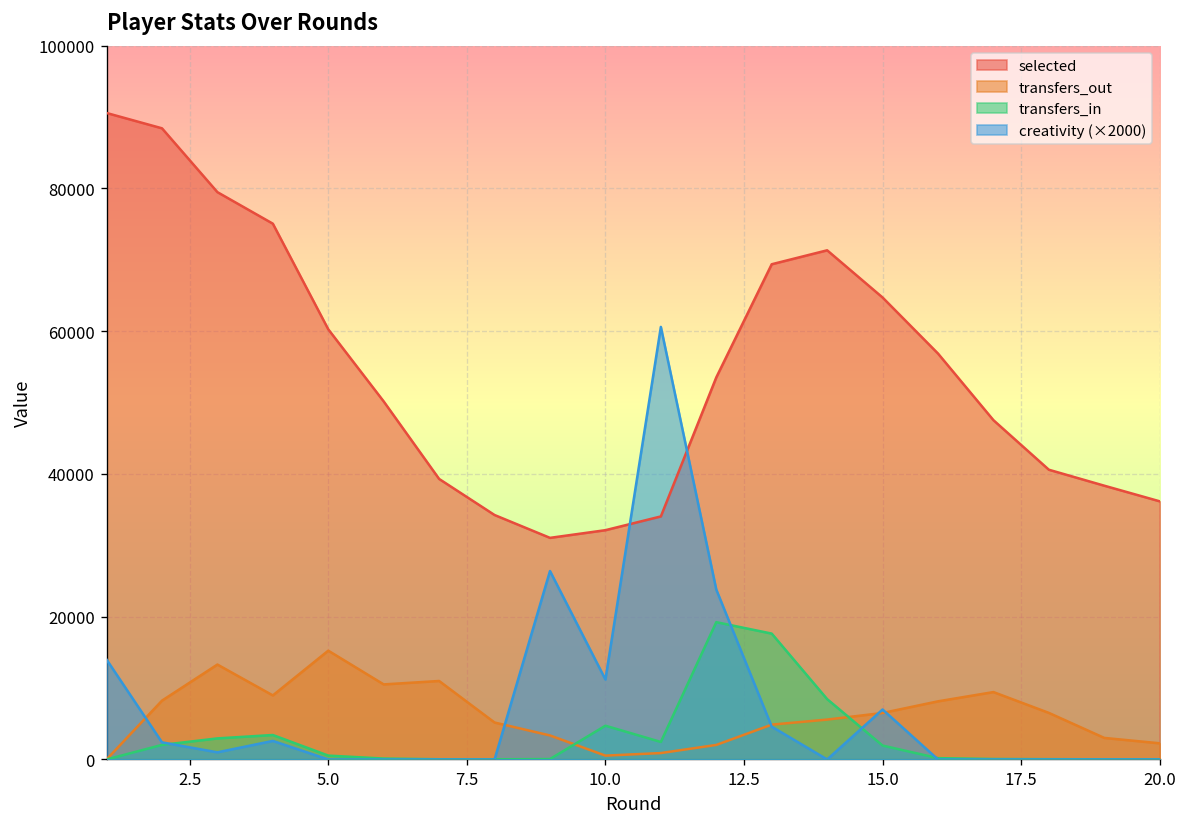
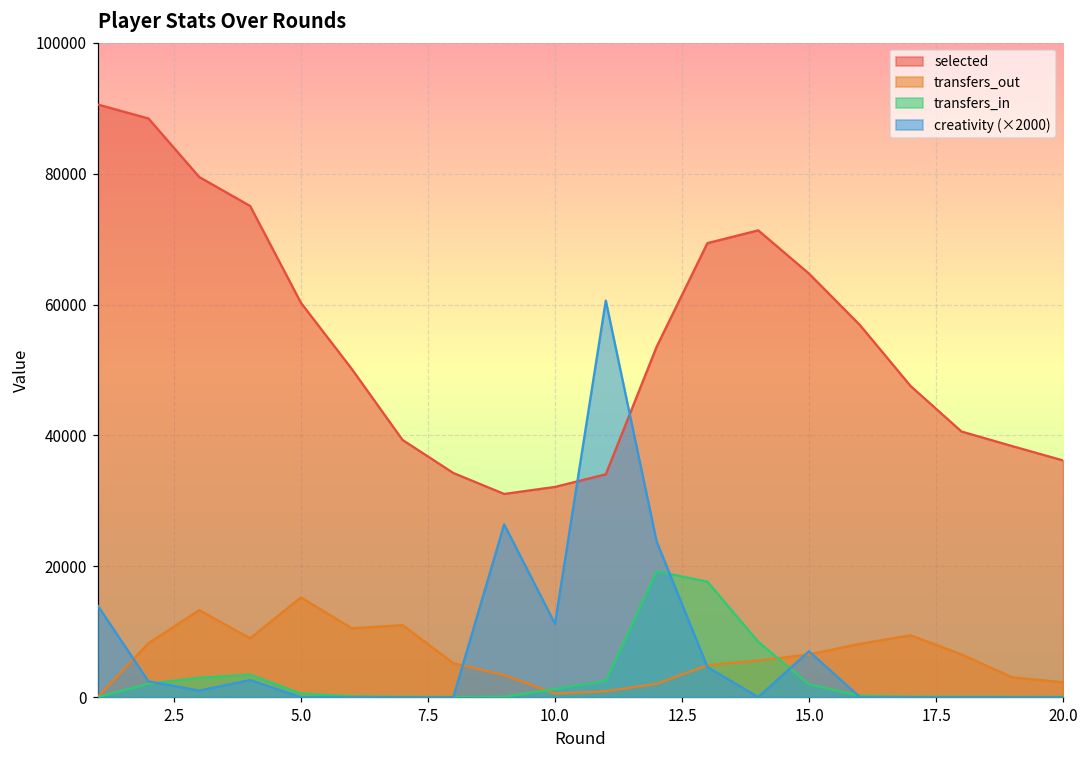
transfers_in, 10.0: 5000 -> 1000
